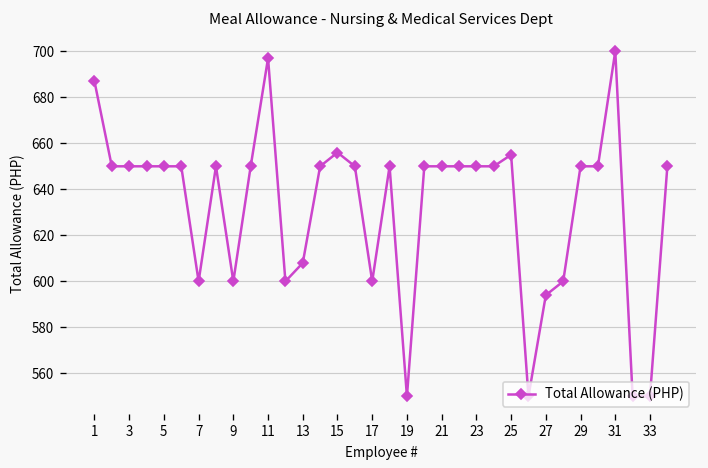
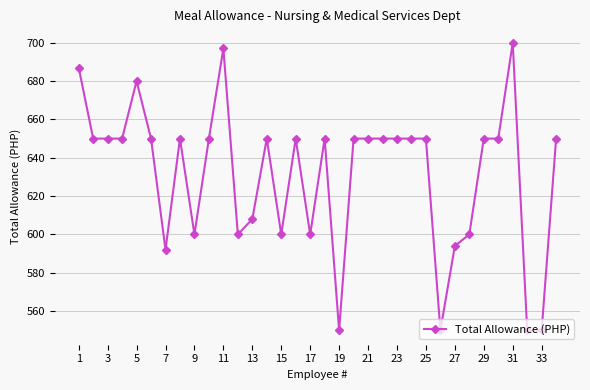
5: 650 -> 680
7: 600 -> 592
15: 656 -> 600
25: 655 -> 650
